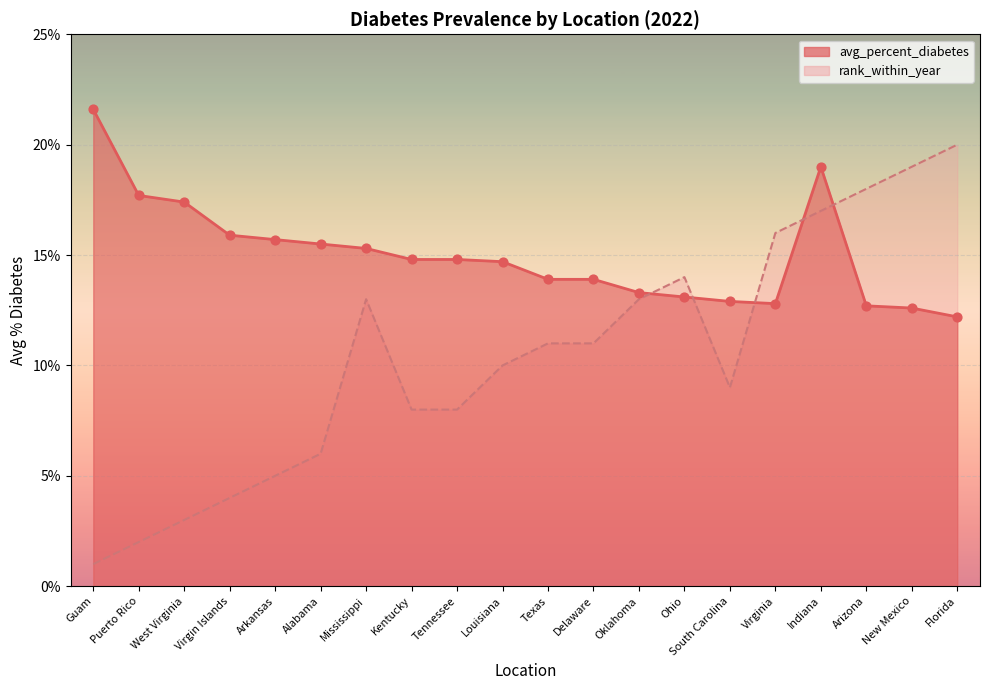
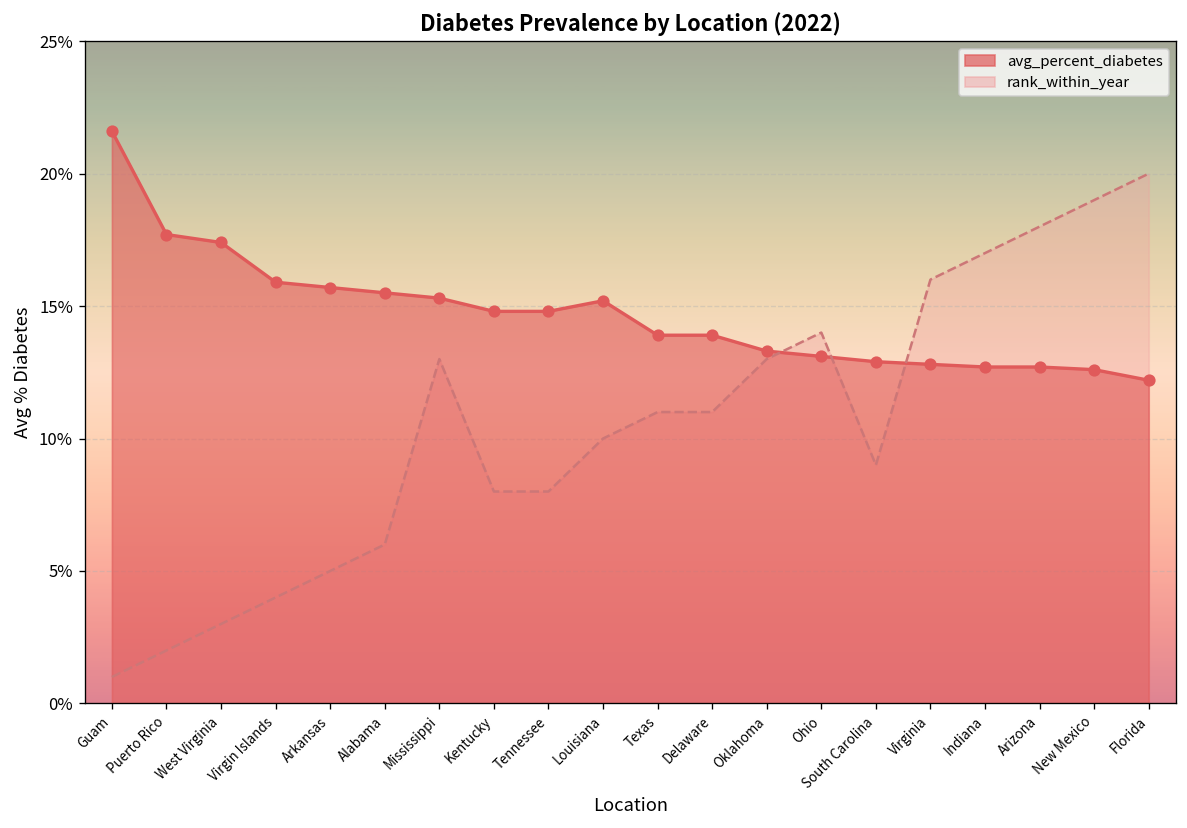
avg_percent_diabetes, Louisiana: 14.7% -> 15.2%
avg_percent_diabetes, Indiana: 19.0% -> 12.7%
